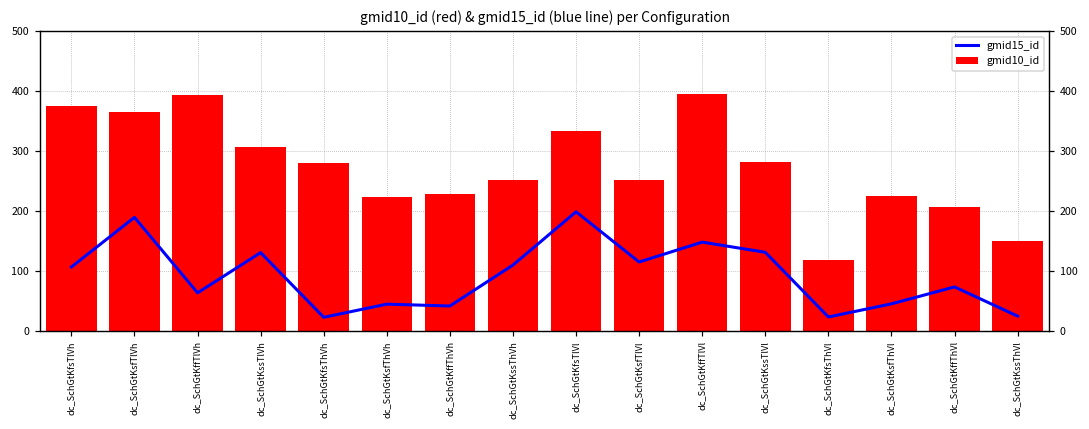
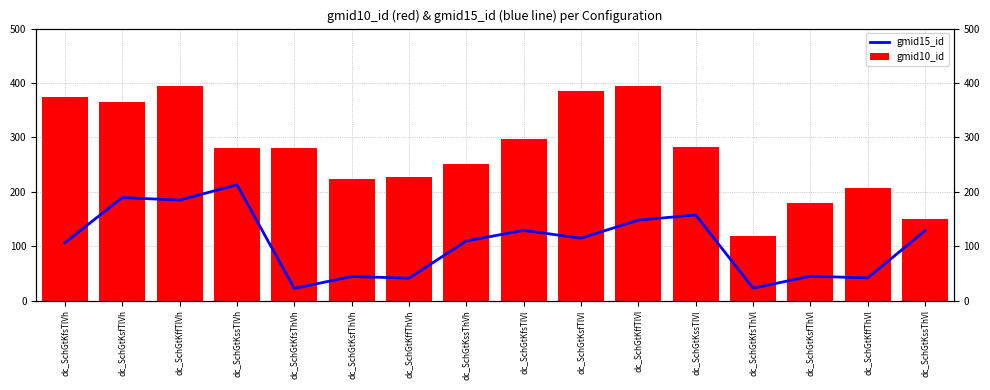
gmid15_id, dc_SchGtKffTlVh: 60 -> 180
gmid15_id, dc_SchGtKssTlVh: 130 -> 210
gmid10_id, dc_SchGtKssTlVh: 310 -> 280
gmid10_id, dc_SchGtKfsTlVl: 330 -> 300
gmid15_id, dc_SchGtKfsTlVl: 200 -> 130
gmid10_id, dc_SchGtKsfTlVl: 250 -> 390
gmid15_id, dc_SchGtKssTlVl: 130 -> 160
gmid10_id, dc_SchGtKsfThVl: 230 -> 180
gmid15_id, dc_SchGtKffThVl: 70 -> 40
gmid15_id, dc_SchGtKssThVl: 20 -> 130
